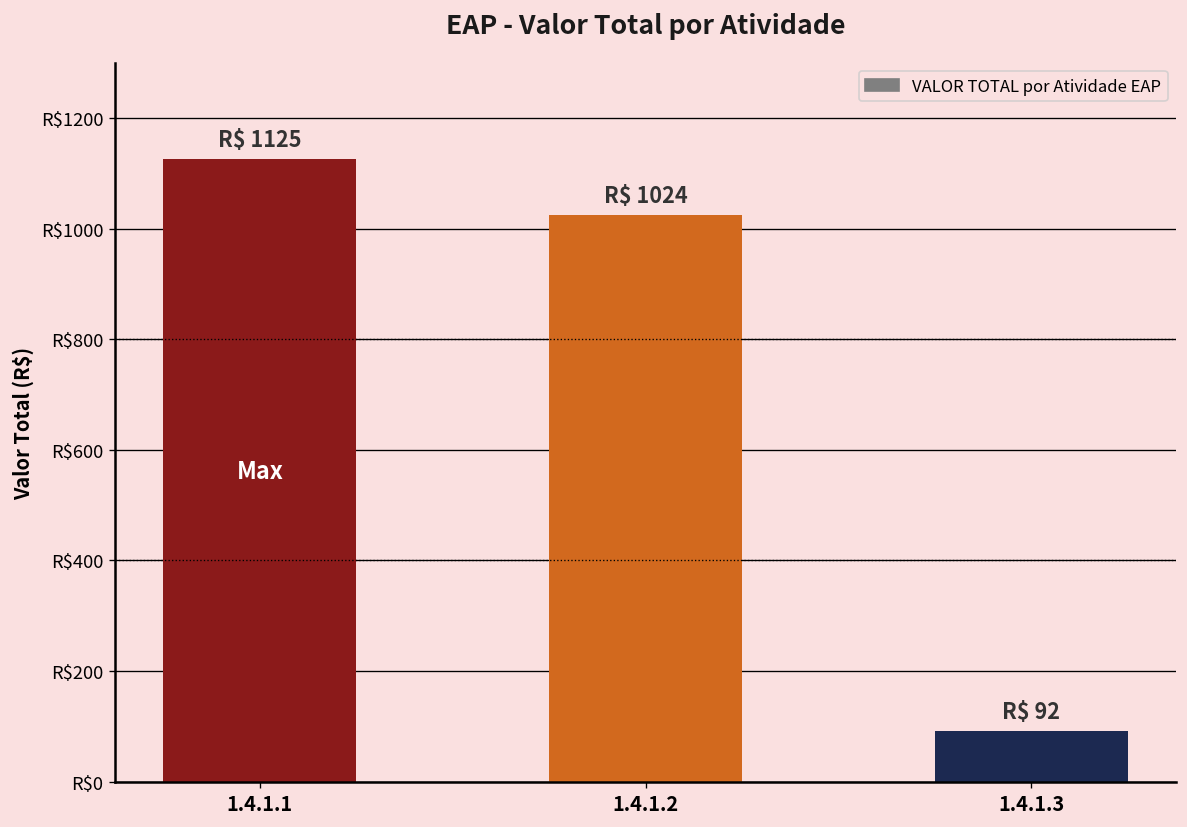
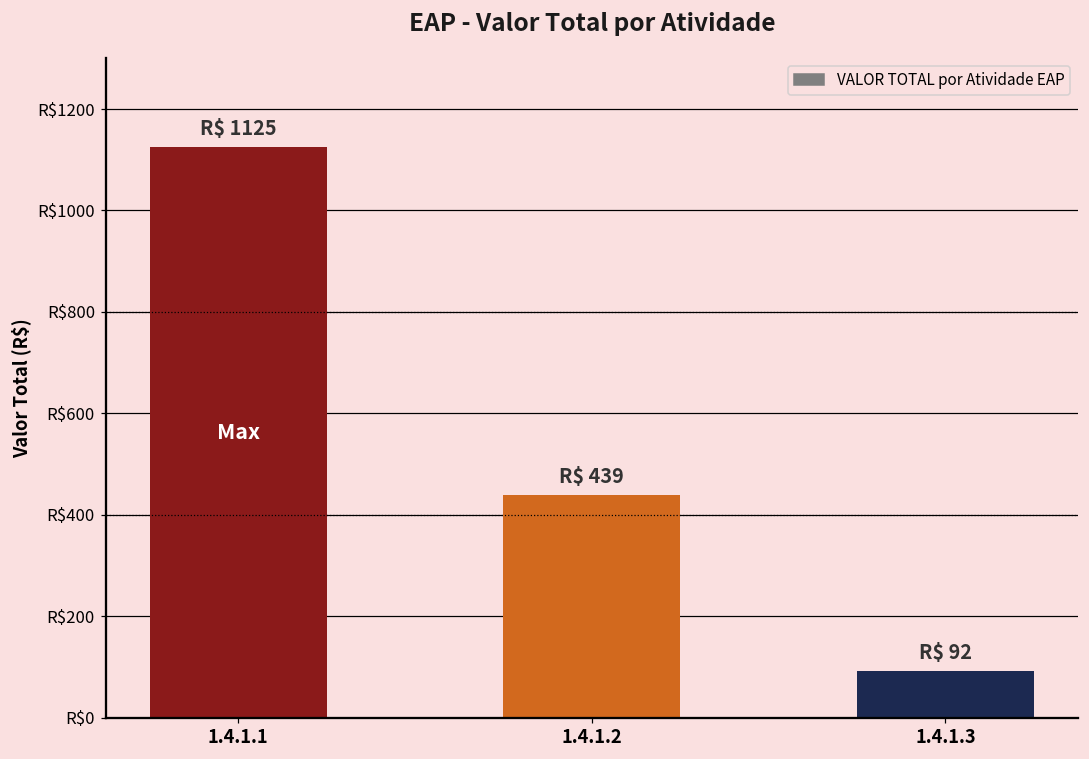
1.4.1.2: 1024 -> 439
